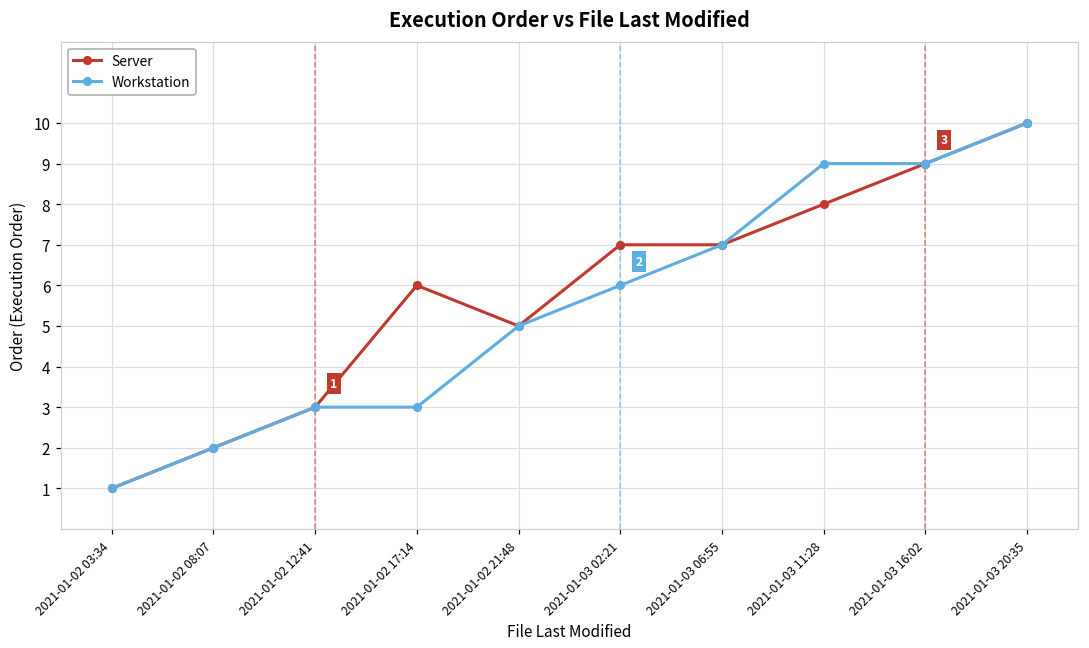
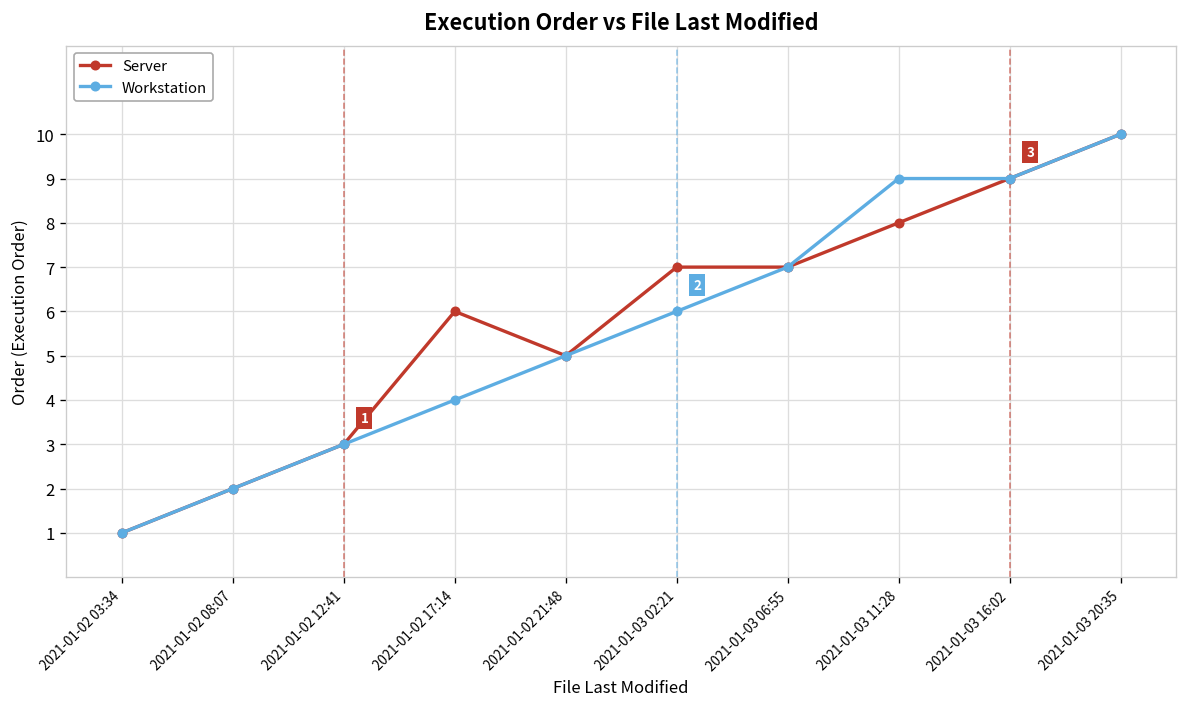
Workstation, 2021-01-02 17:14: 3 -> 4
